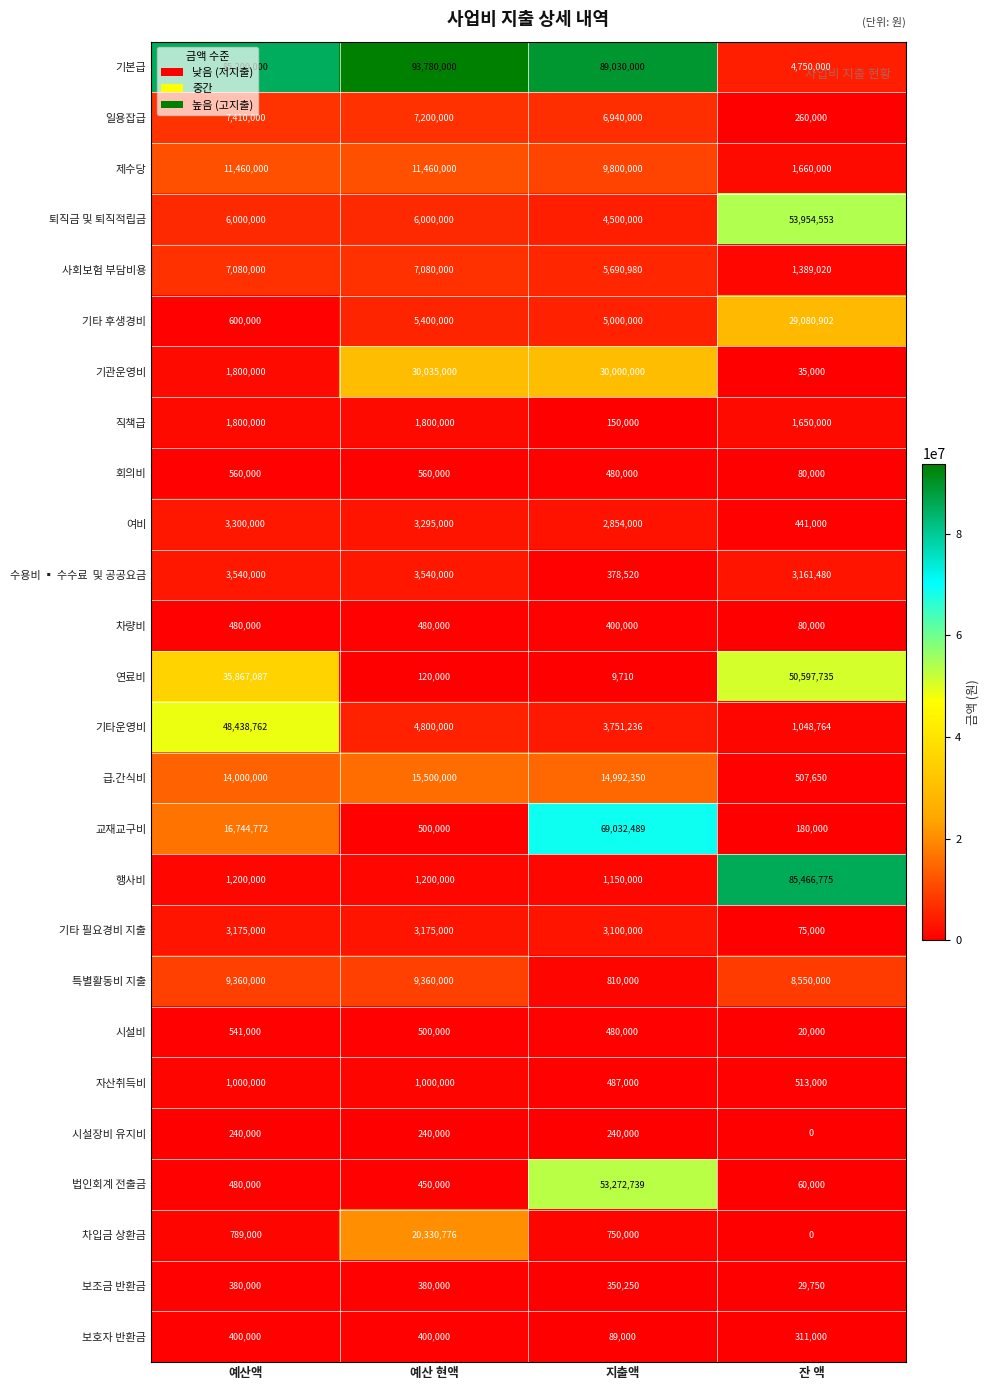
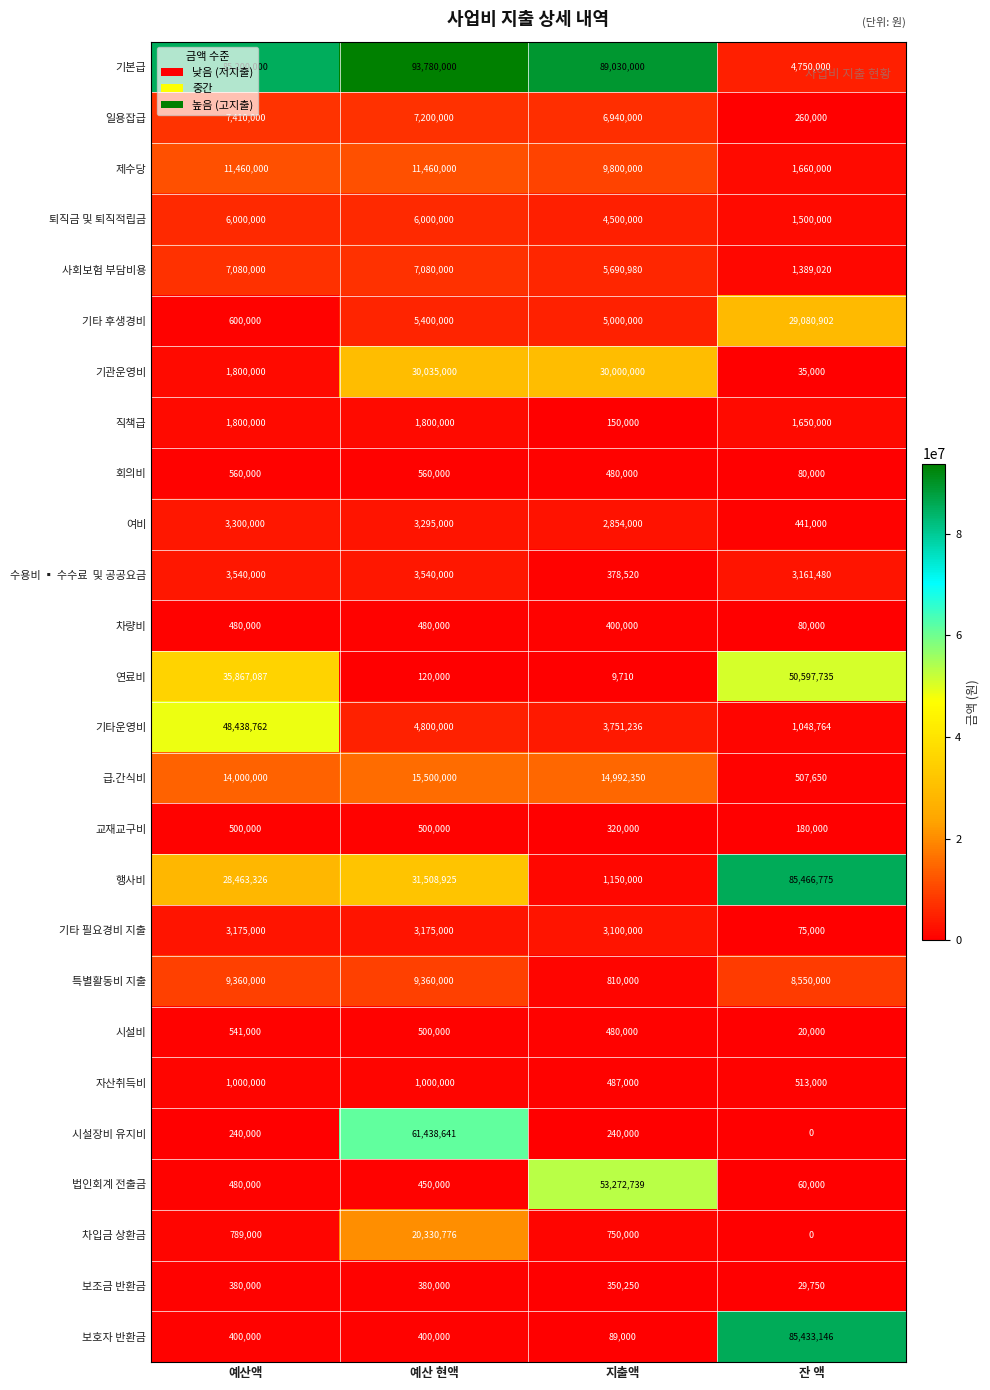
퇴직금 및 퇴직적립금, 잔 액: 53,954,553 -> 1,500,000
교재교구비, 예산액: 16,744,772 -> 500,000
교재교구비, 지출액: 69,032,489 -> 320,000
행사비, 예산액: 1,200,000 -> 28,463,326
행사비, 예산 현액: 1,200,000 -> 31,508,925
시설장비 유지비, 예산 현액: 240,000 -> 61,438,641
보호자 반환금, 잔 액: 311,000 -> 85,433,146
